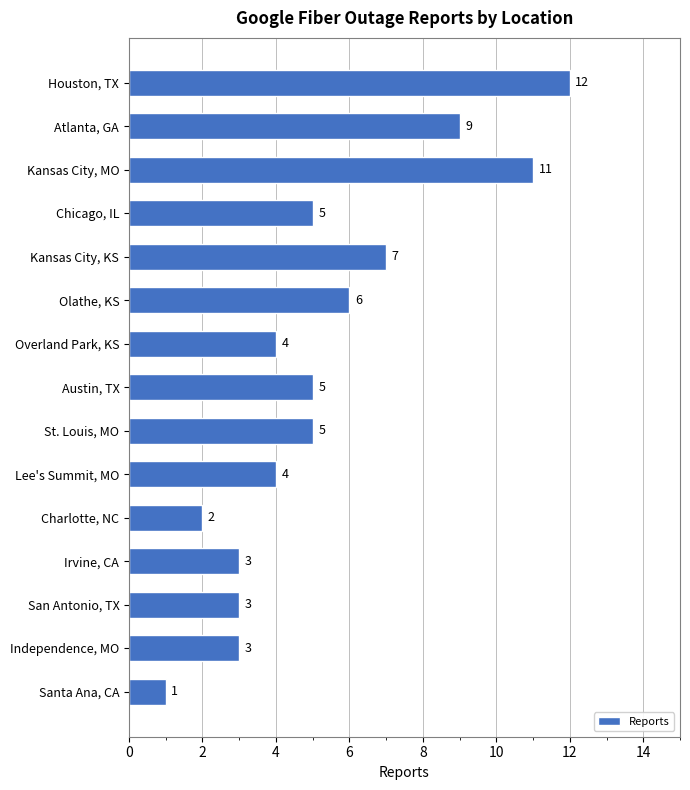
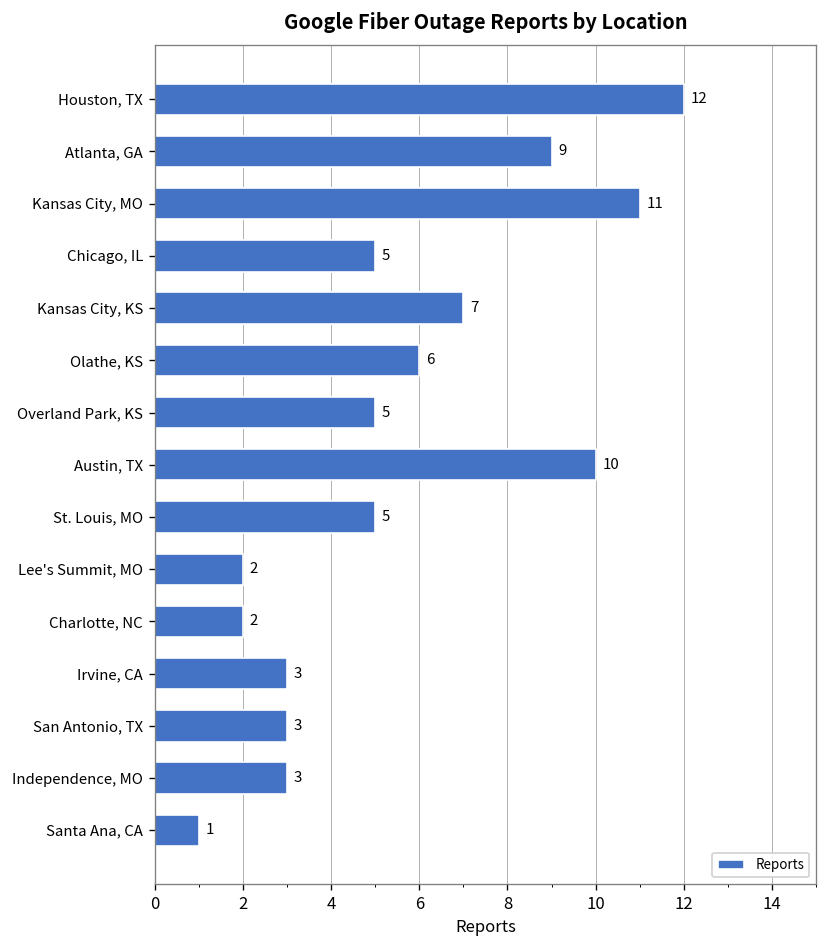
Overland Park, KS: 4 -> 5
Austin, TX: 5 -> 10
Lee's Summit, MO: 4 -> 2
